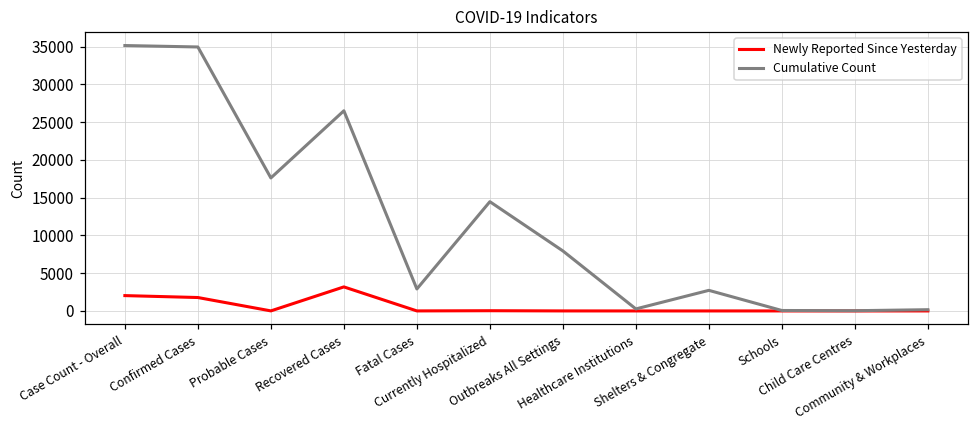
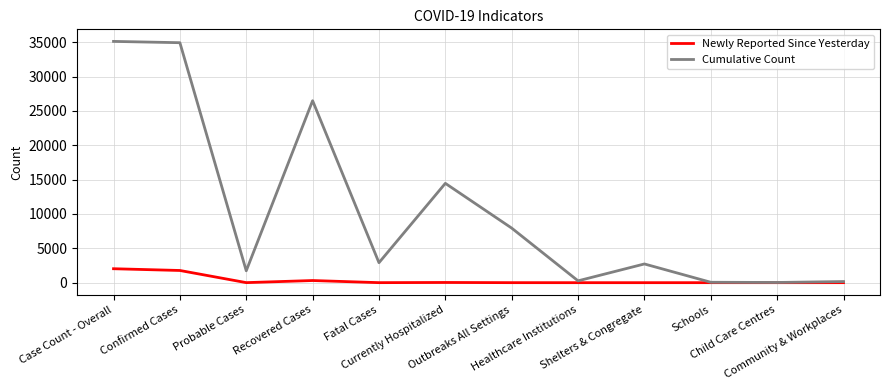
Cumulative Count, Probable Cases: 18000 -> 2000
Newly Reported Since Yesterday, Recovered Cases: 3000 -> 0
